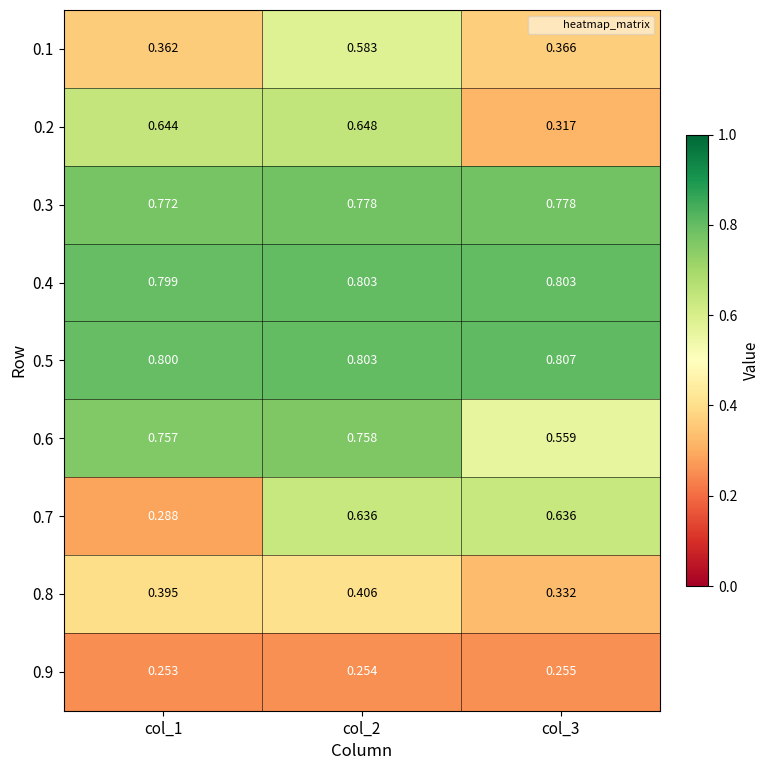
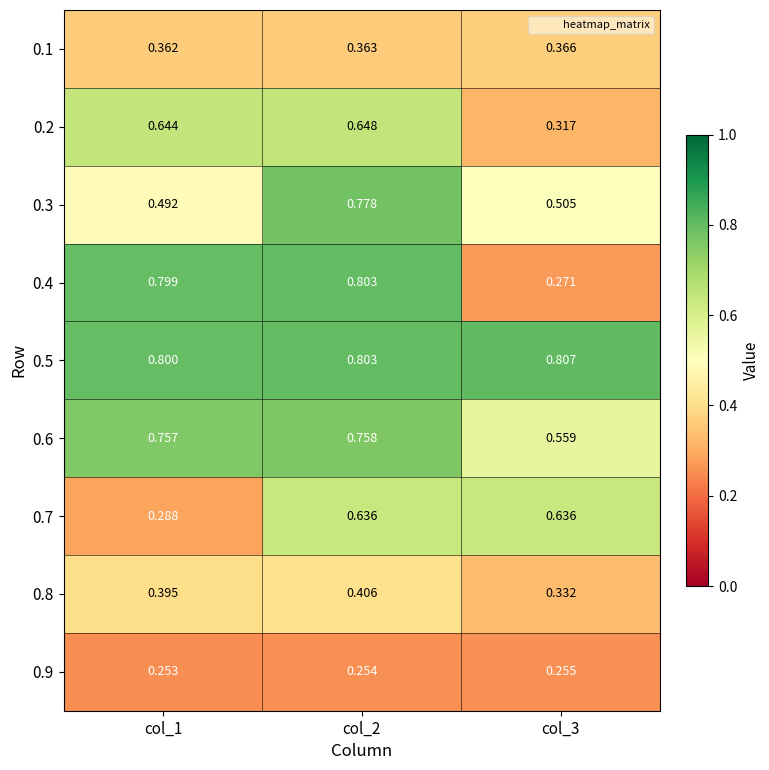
0.1, col_2: 0.583 -> 0.363
0.3, col_1: 0.772 -> 0.492
0.3, col_3: 0.778 -> 0.505
0.4, col_3: 0.803 -> 0.271
